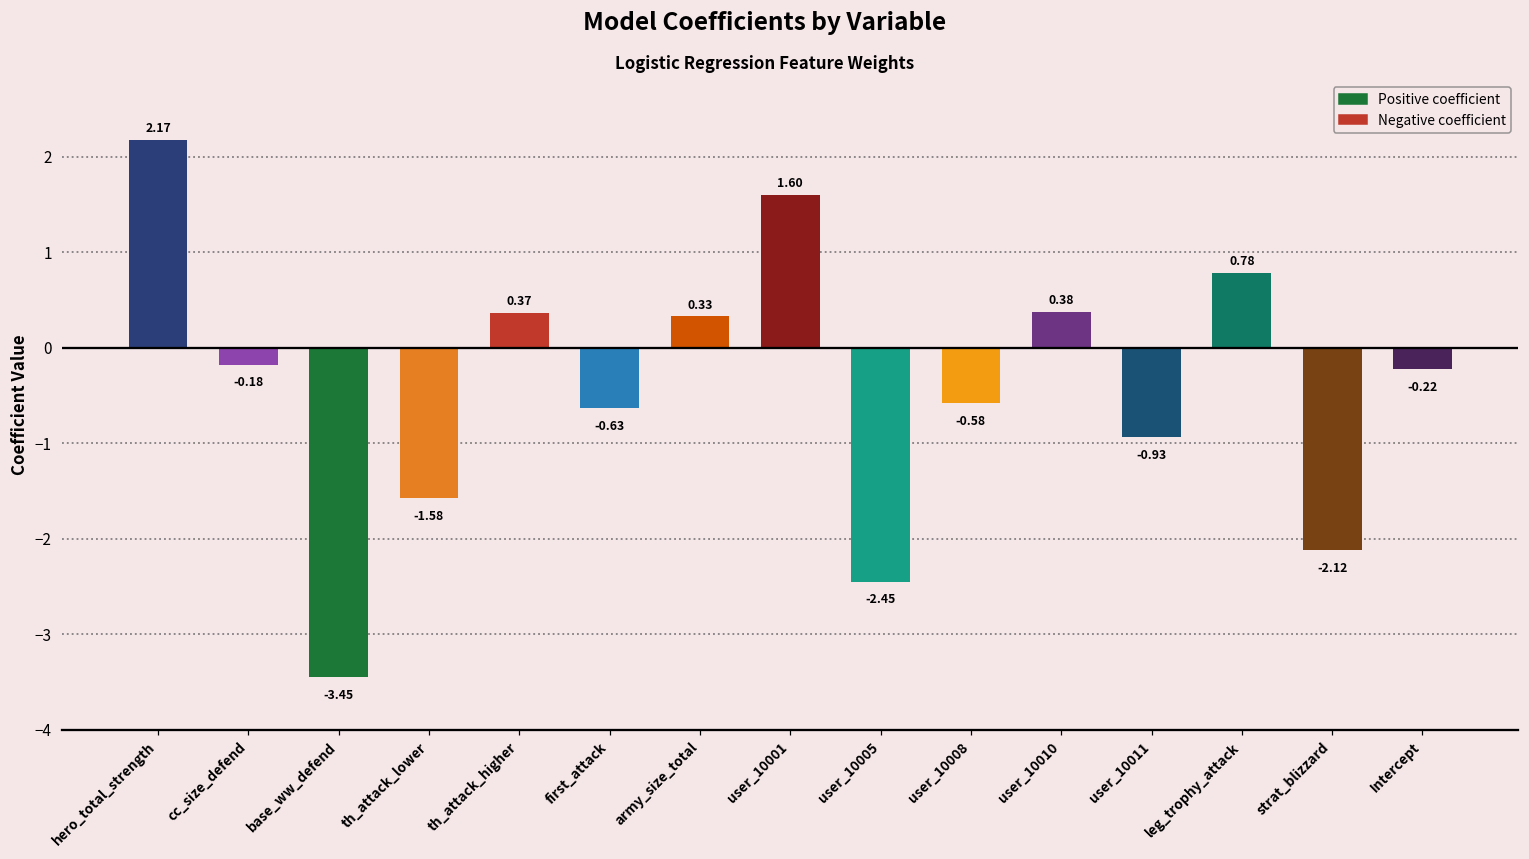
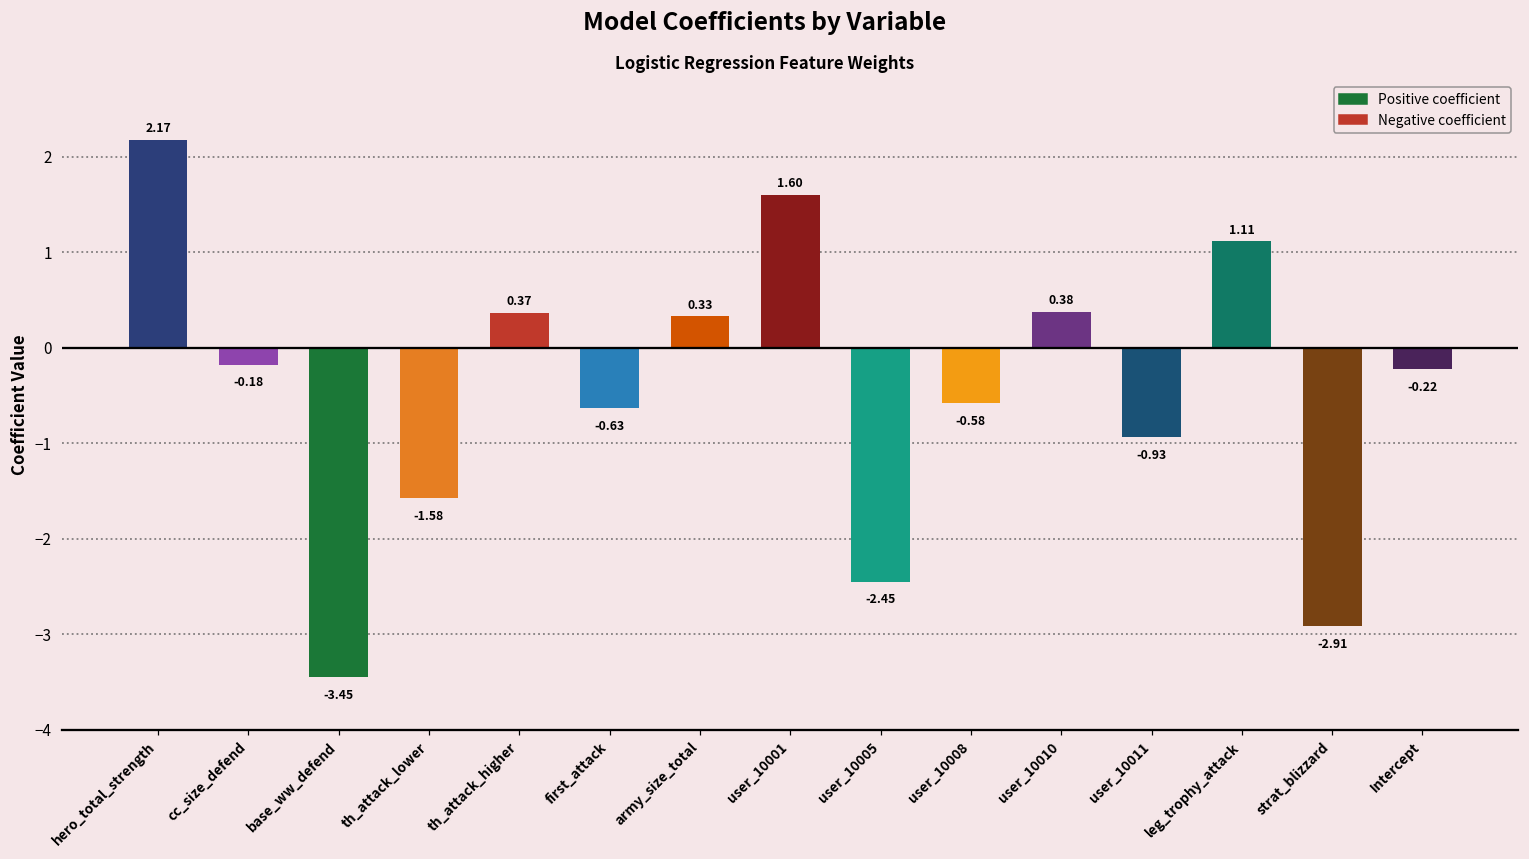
leg_trophy_attack: 0.78 -> 1.11
strat_blizzard: -2.12 -> -2.91
